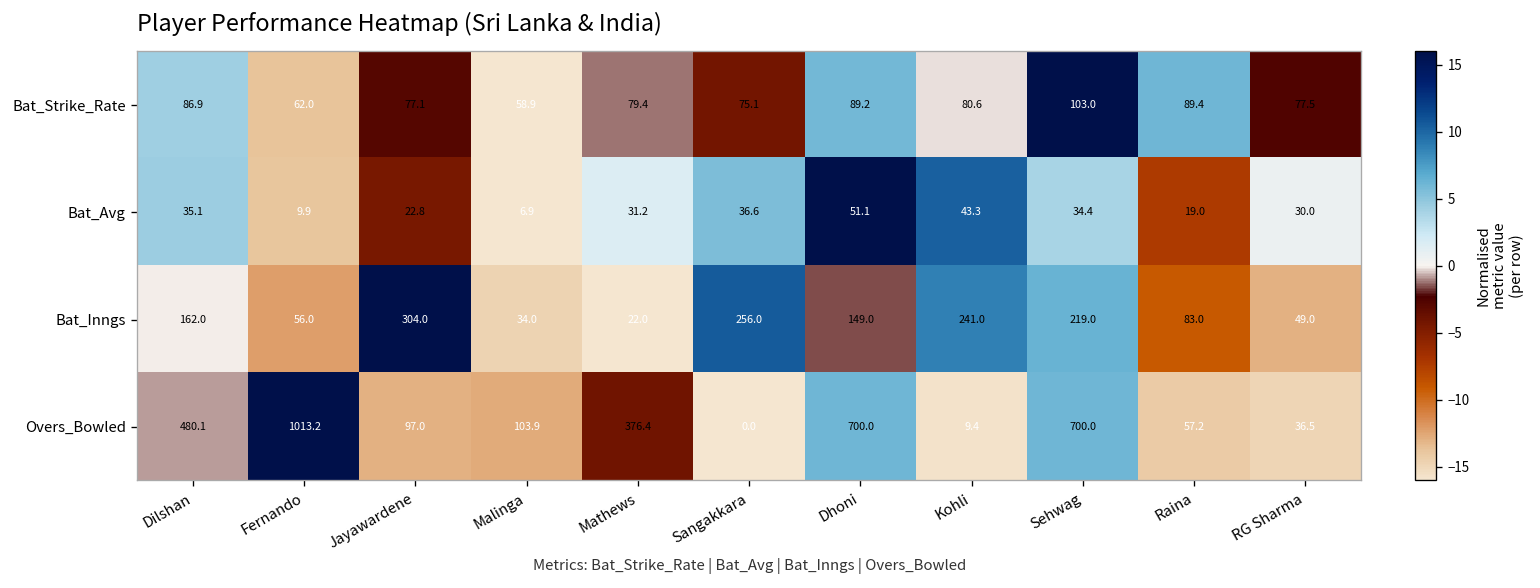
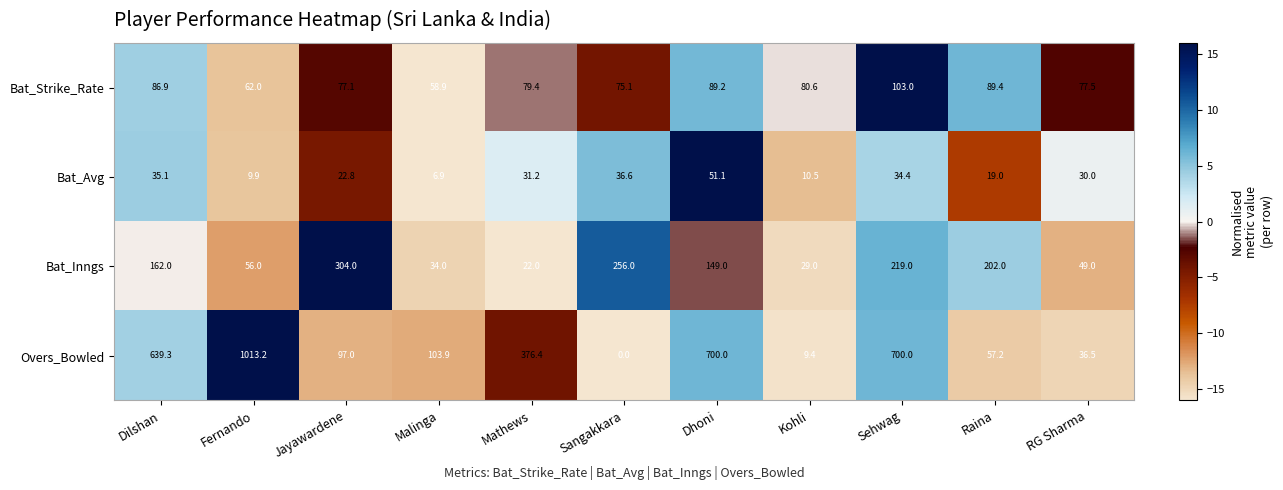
Bat_Avg, Kohli: 43.3 -> 10.5
Bat_Inngs, Kohli: 241.0 -> 29.0
Bat_Inngs, Raina: 83.0 -> 202.0
Overs_Bowled, Dilshan: 480.1 -> 639.3
